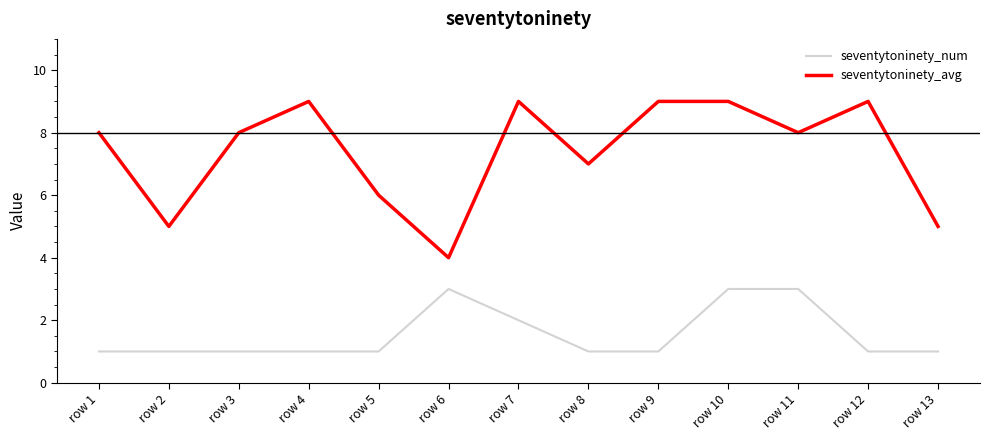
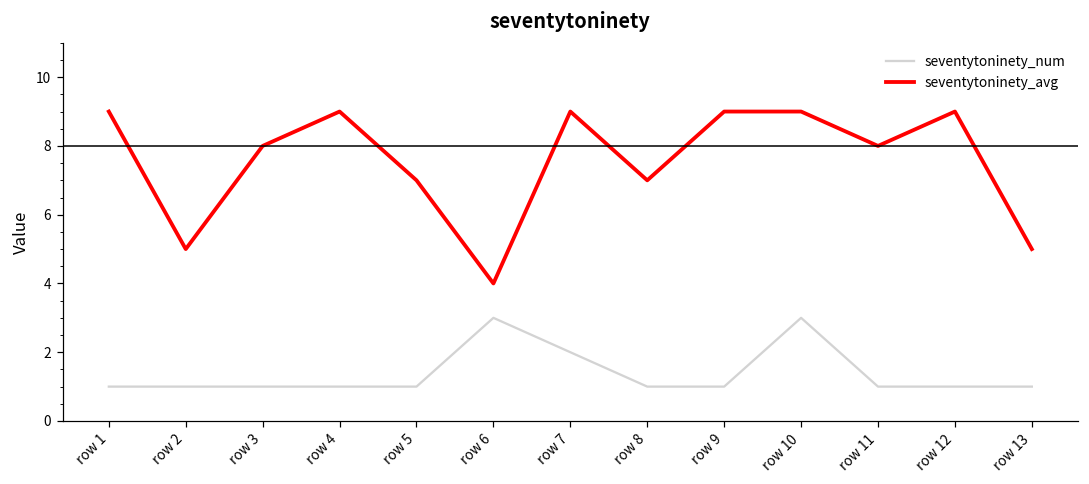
seventytoninety_avg, row 1: 8 -> 9
seventytoninety_avg, row 5: 6 -> 7
seventytoninety_num, row 11: 3 -> 1
